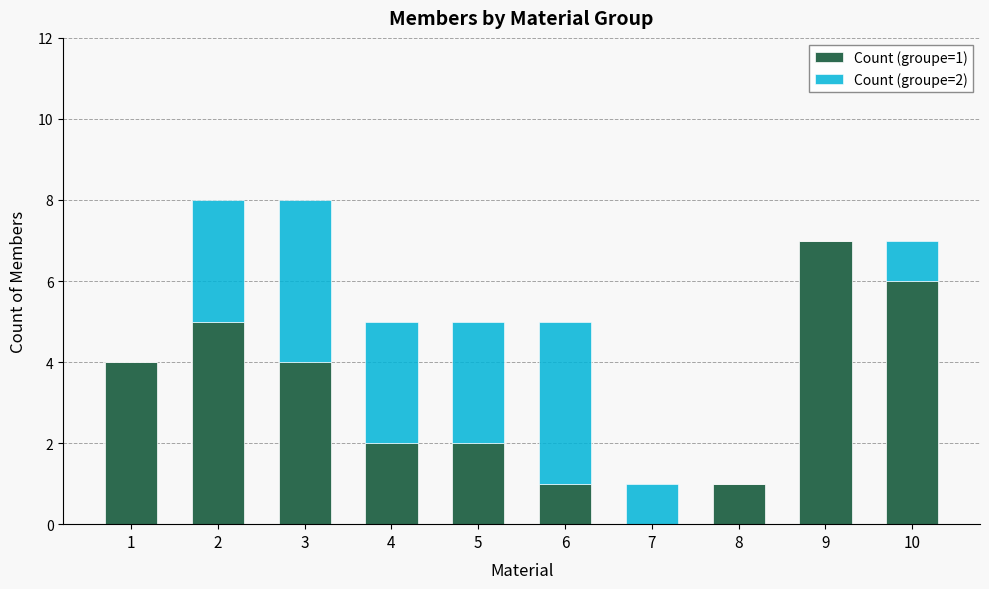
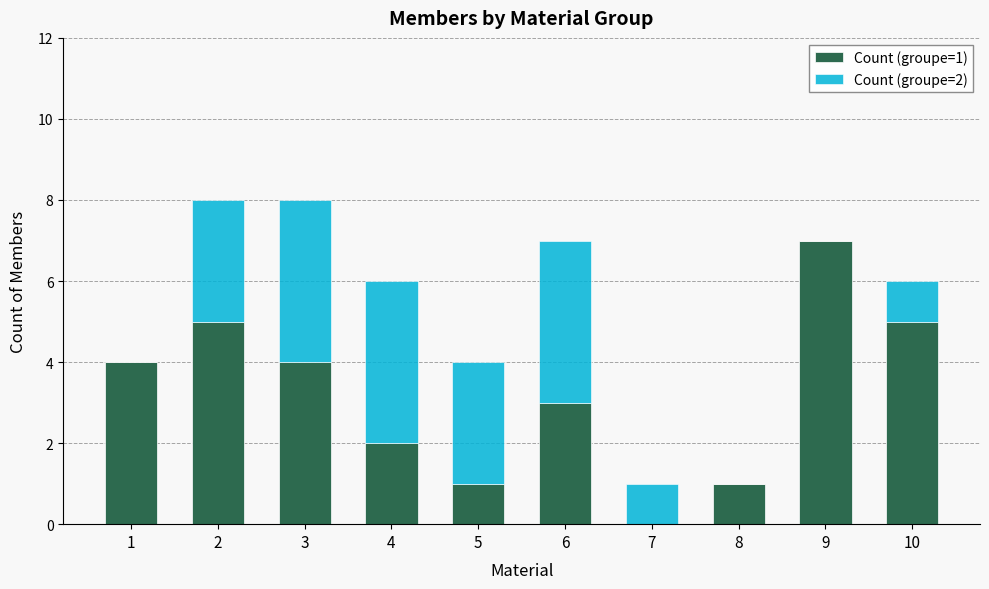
Count (groupe=2), 4: 3 -> 4
Count (groupe=1), 5: 2 -> 1
Count (groupe=1), 6: 1 -> 3
Count (groupe=1), 10: 6 -> 5
